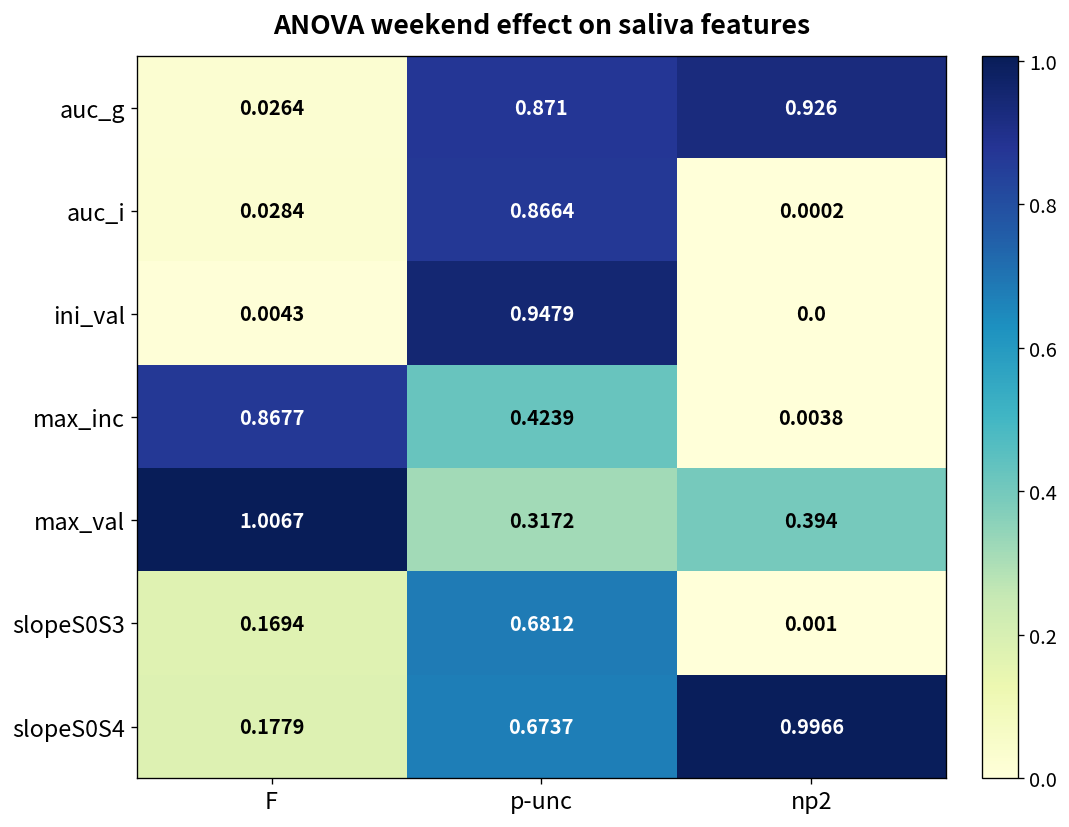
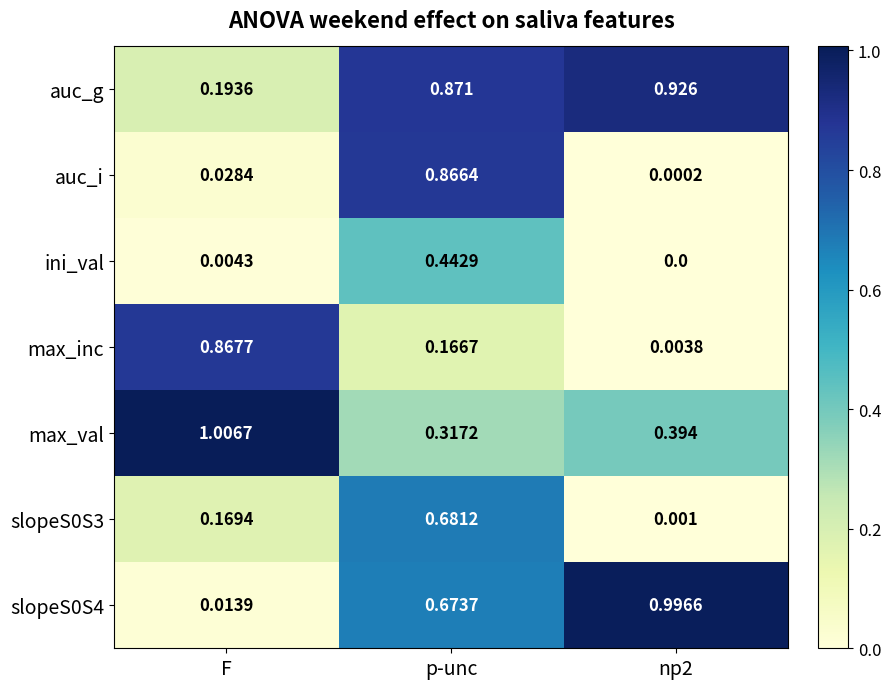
auc_g, F: 0.0264 -> 0.1936
ini_val, p-unc: 0.9479 -> 0.4429
max_inc, p-unc: 0.4239 -> 0.1667
slopeS0S4, F: 0.1779 -> 0.0139
